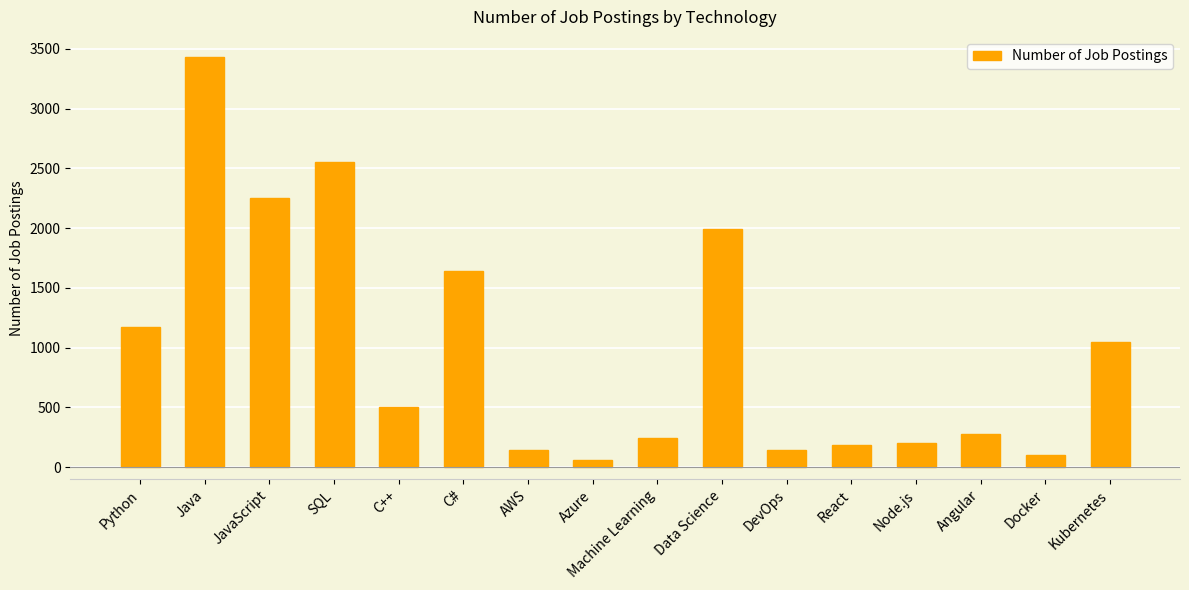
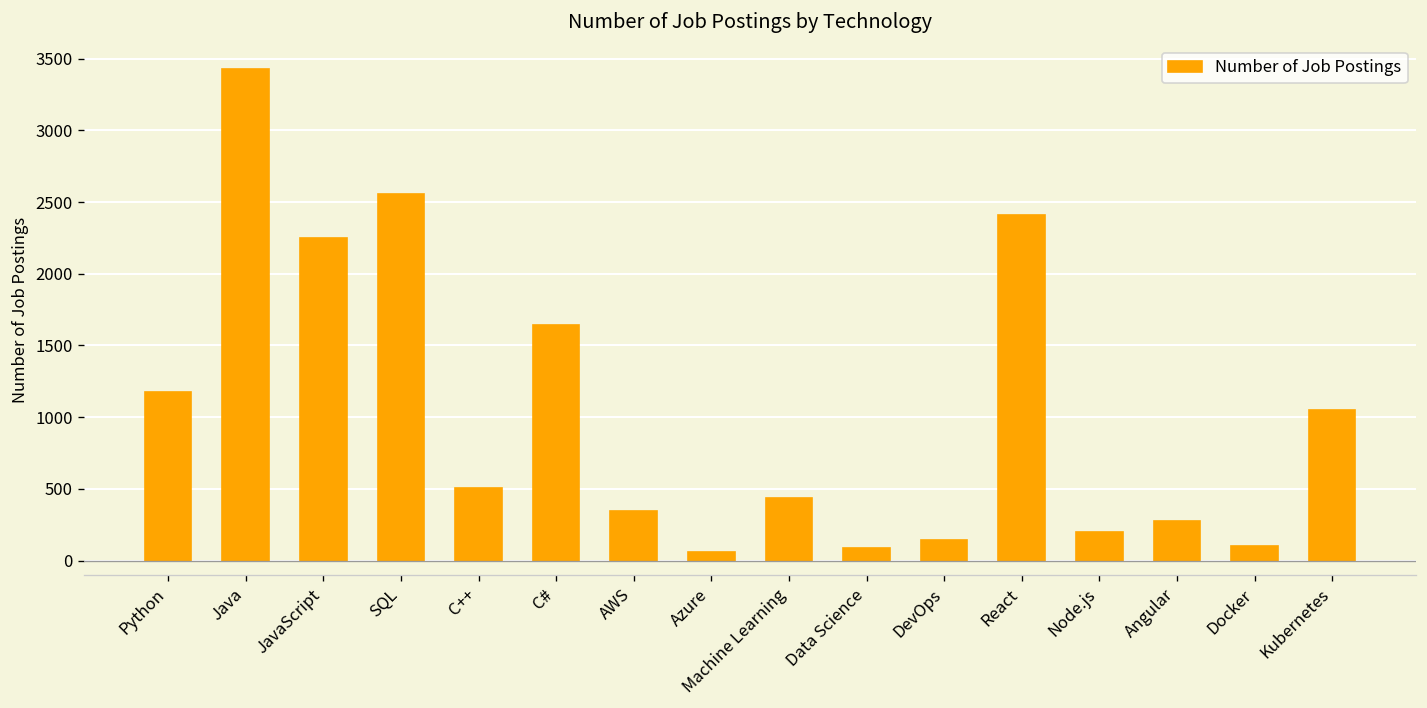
AWS: 140 -> 350
Machine Learning: 240 -> 430
Data Science: 1990 -> 90
React: 190 -> 2410
